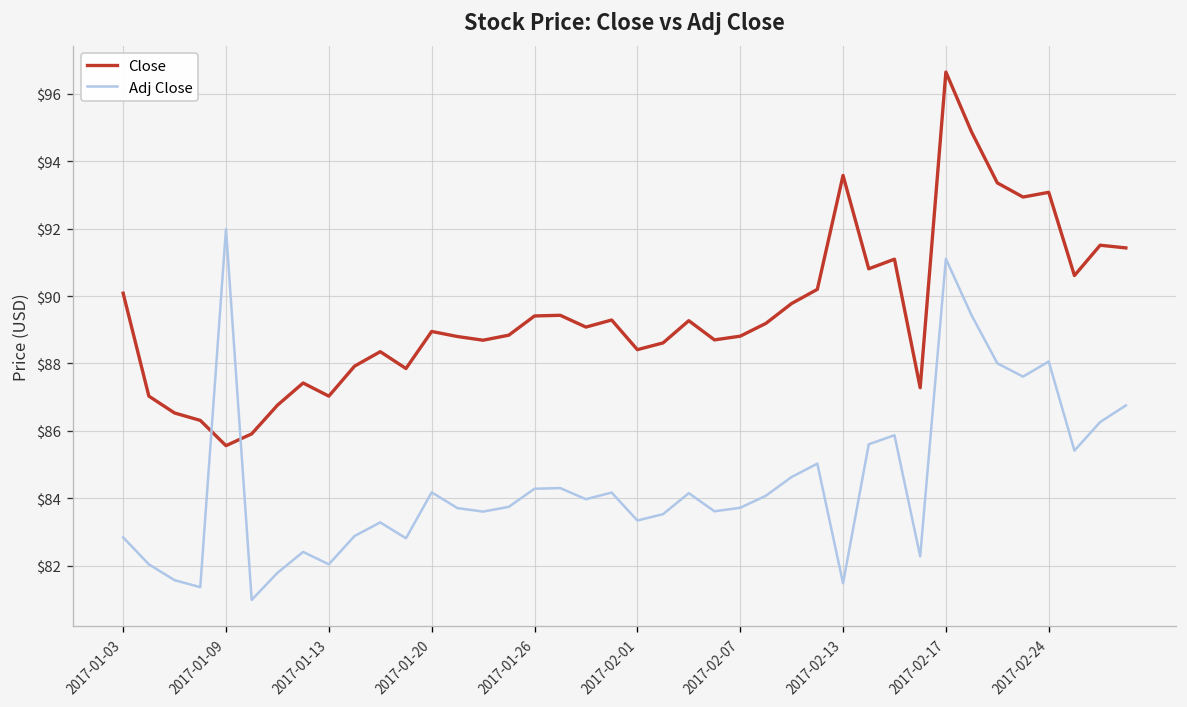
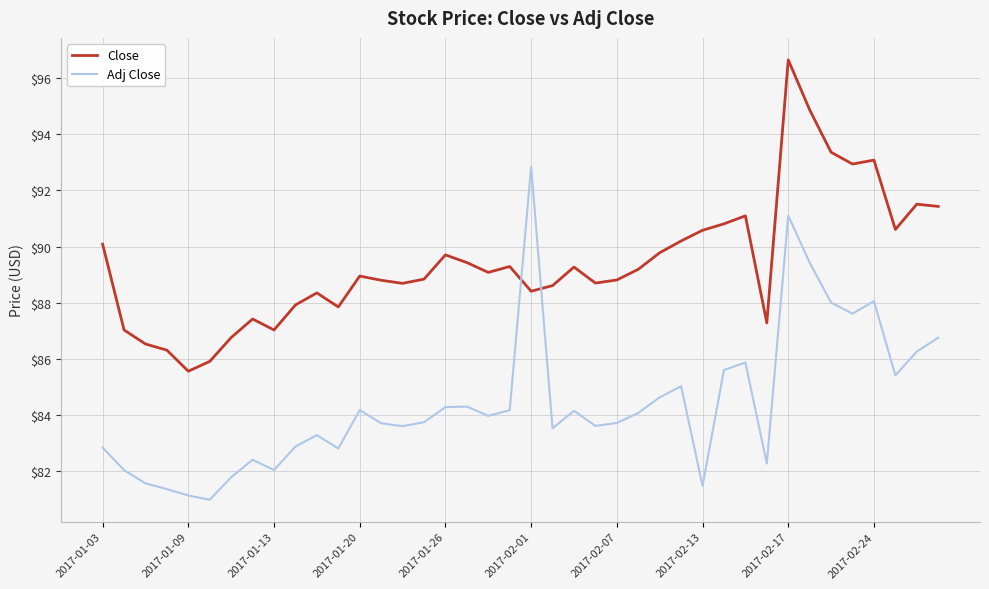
Adj Close, 2017-01-09: $92.0 -> $81.1
Close, 2017-01-26: $89.4 -> $89.7
Adj Close, 2017-02-01: $83.3 -> $92.8
Close, 2017-02-13: $93.6 -> $90.6
